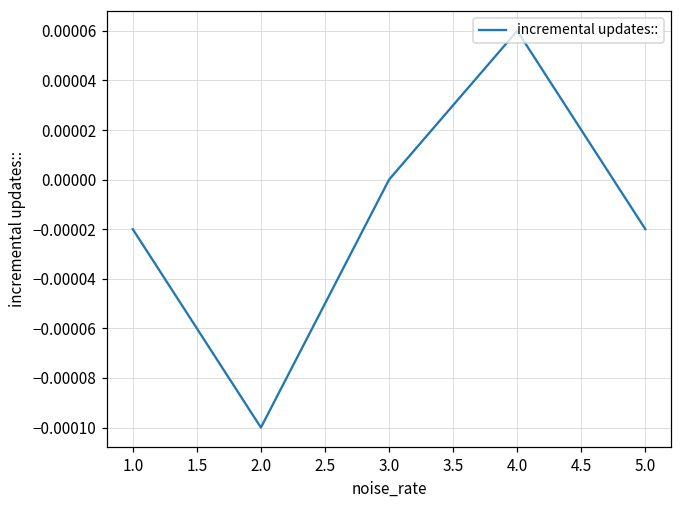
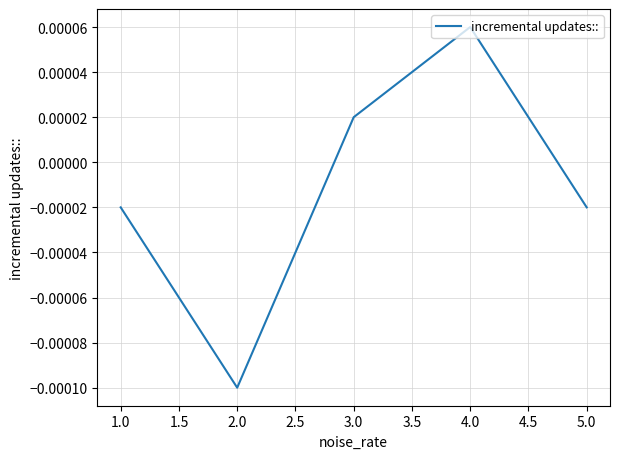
3.0: 0.00000 -> 0.00002
